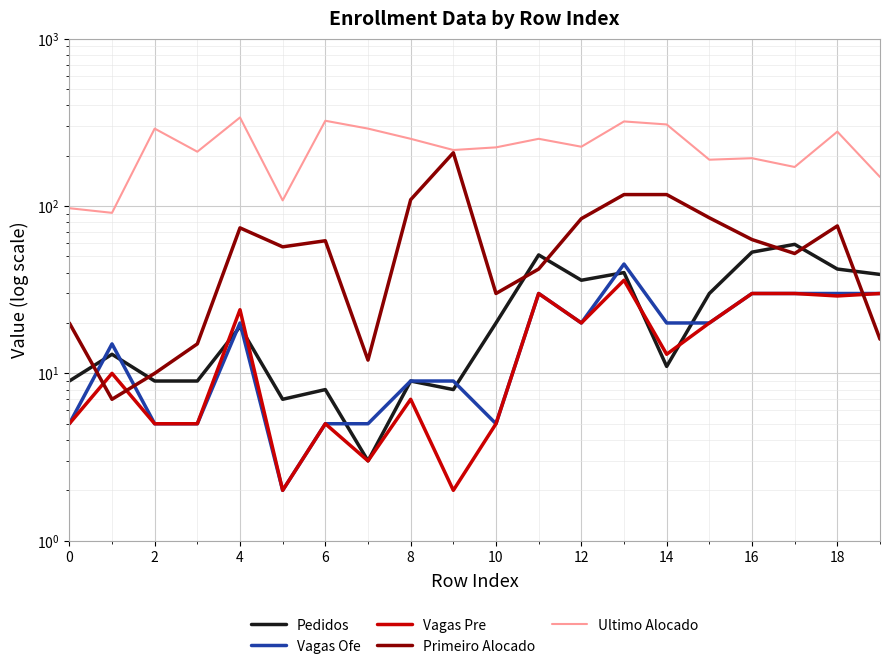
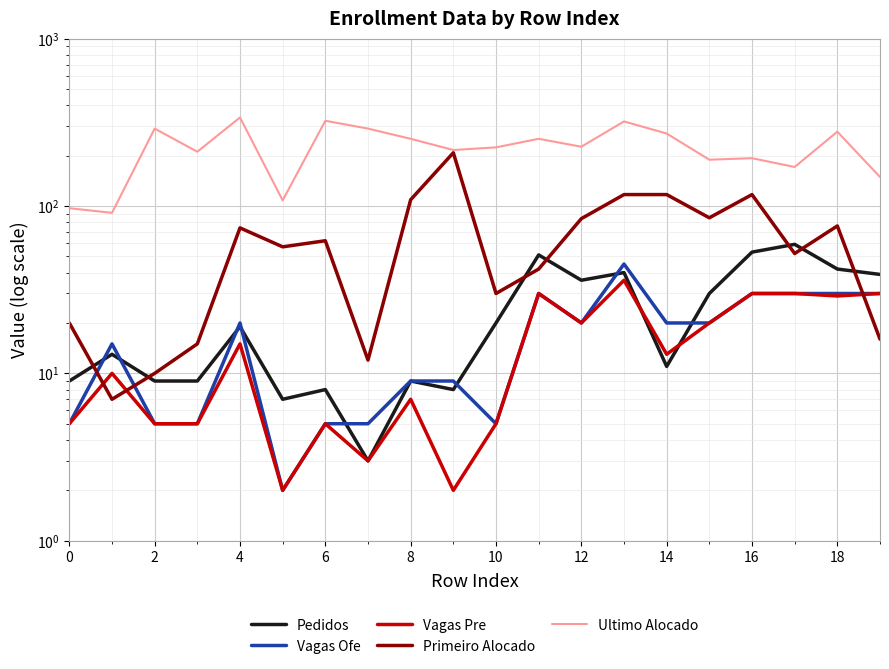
Vagas Pre, 4: 24 -> 15
Ultimo Alocado, 14: 310 -> 270
Primeiro Alocado, 16: 63 -> 120
